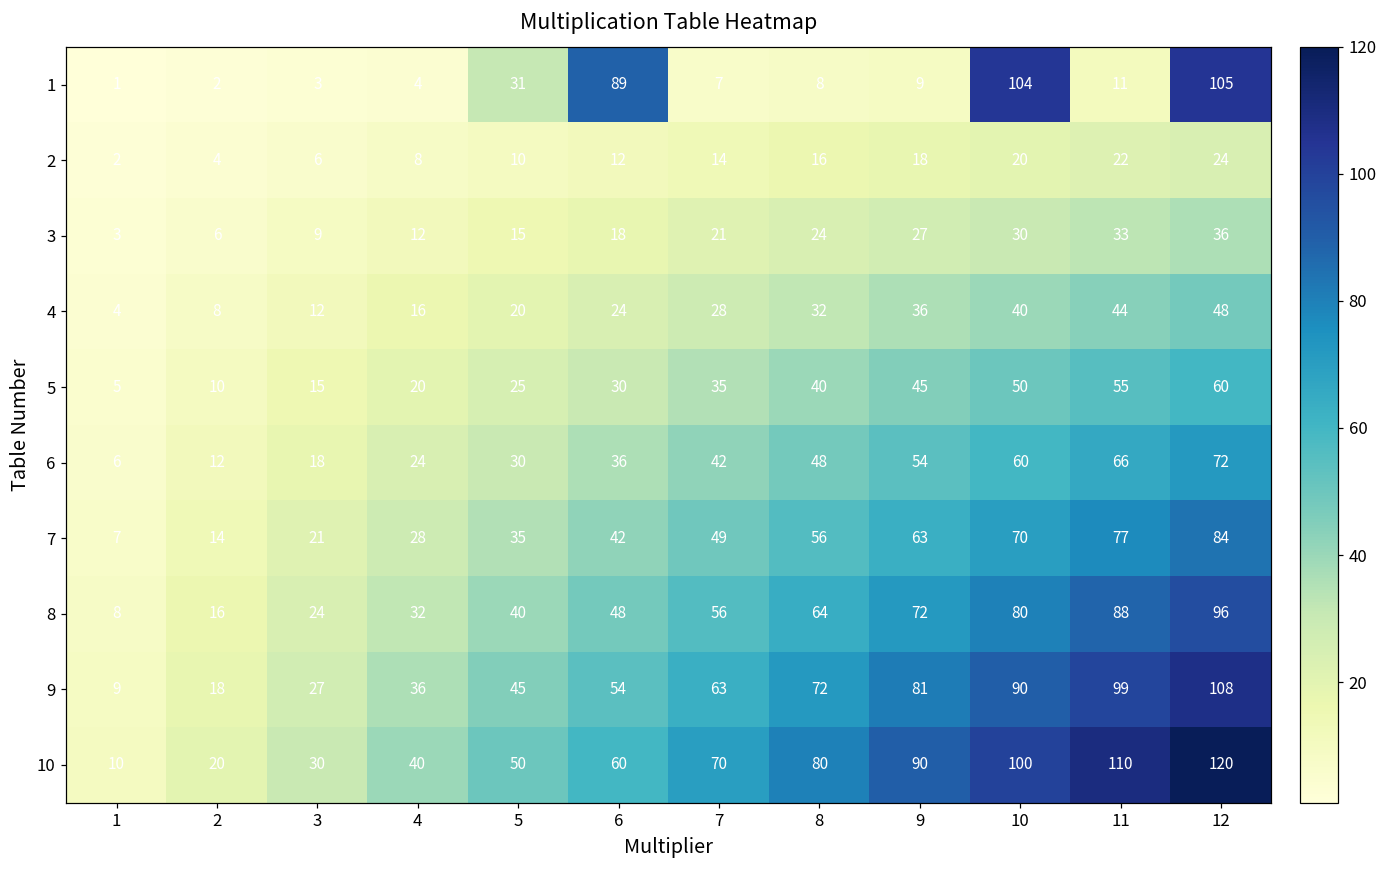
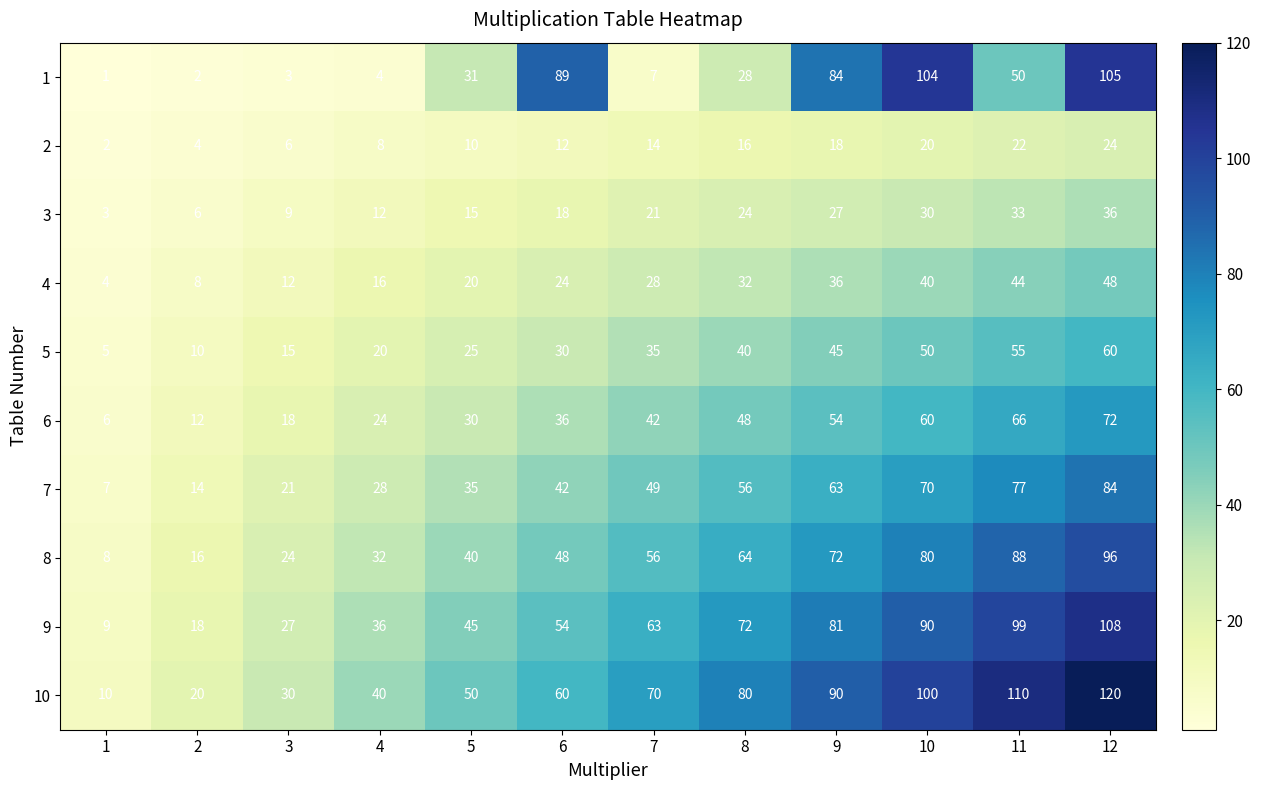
1, 8: 8 -> 28
1, 9: 9 -> 84
1, 11: 11 -> 50
